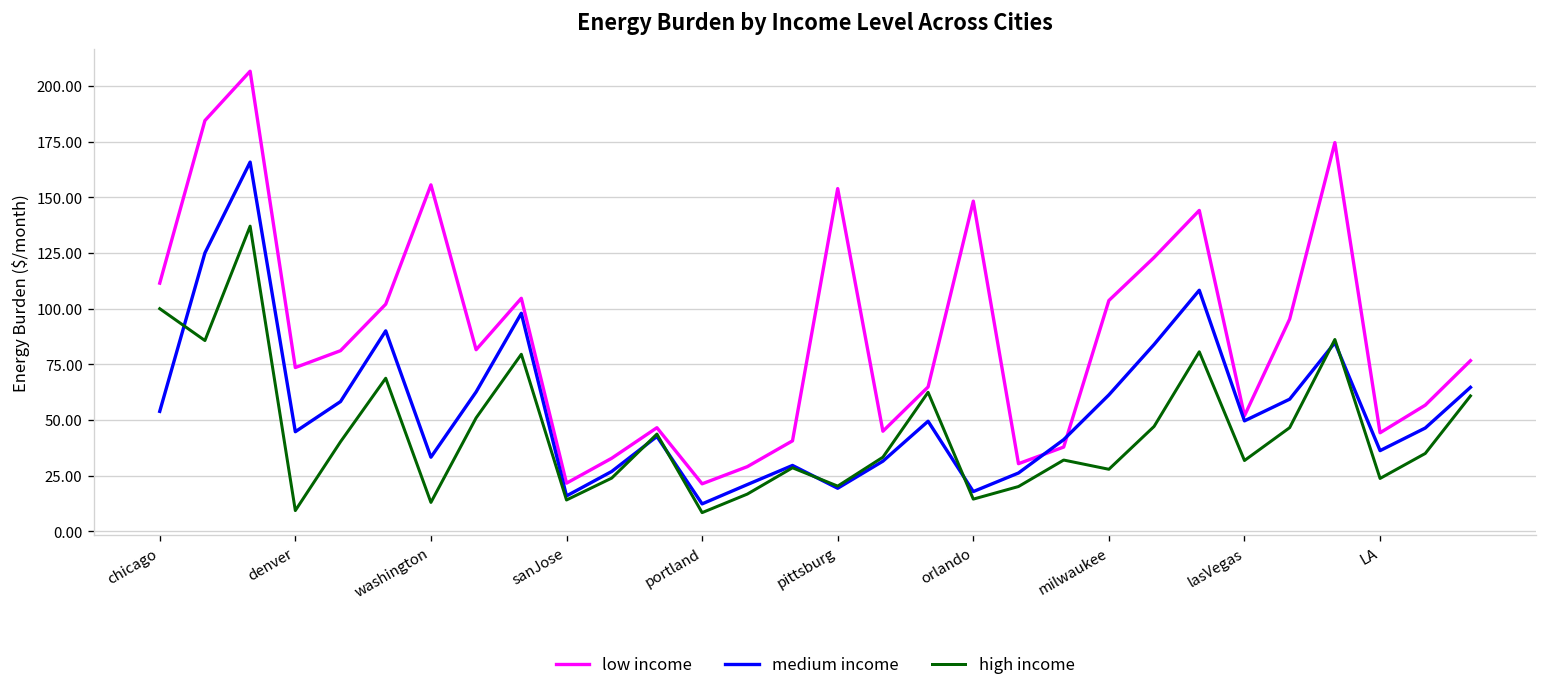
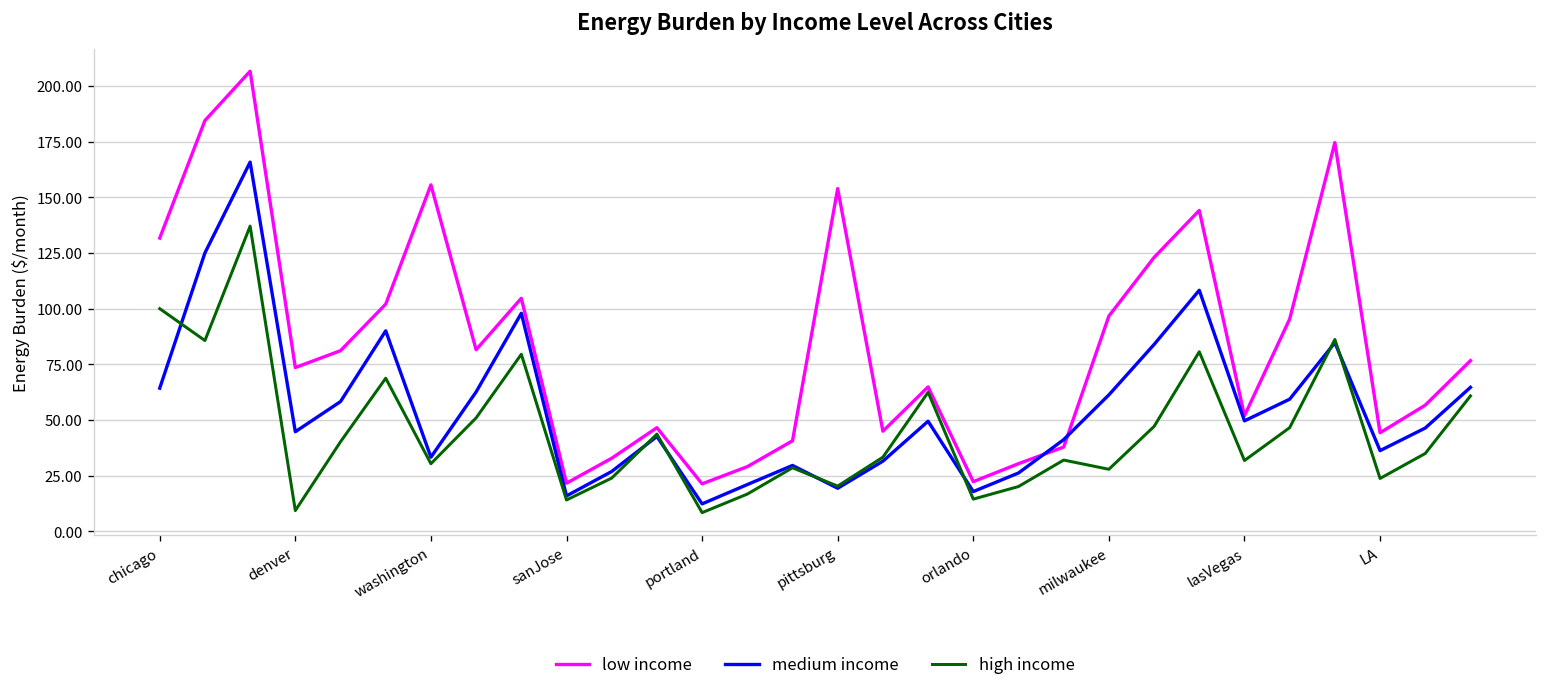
low income, chicago: 111 -> 132
medium income, chicago: 54 -> 64
high income, washington: 13 -> 30
low income, orlando: 148 -> 22
low income, milwaukee: 104 -> 97
